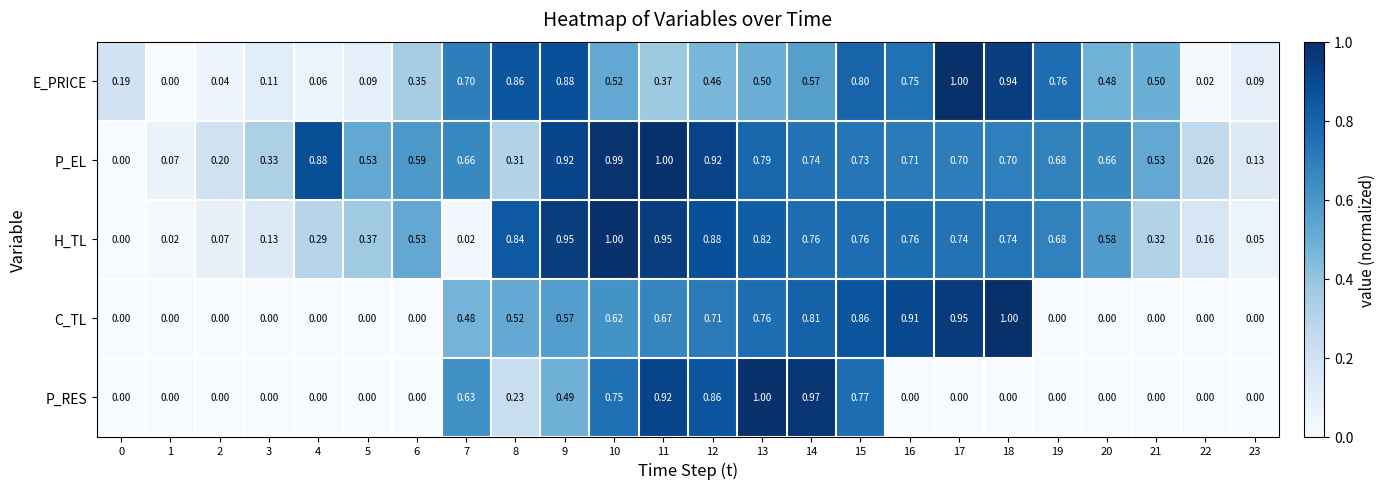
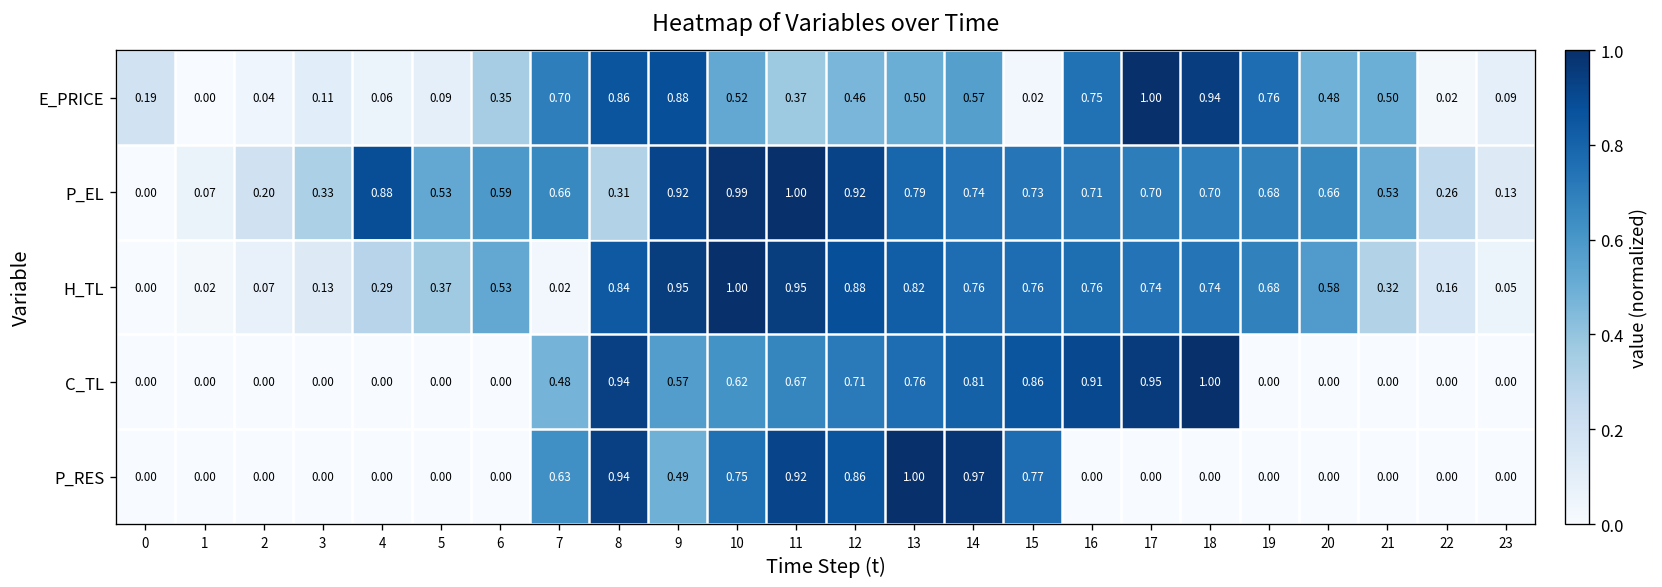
E_PRICE, 15: 0.80 -> 0.02
C_TL, 8: 0.52 -> 0.94
P_RES, 8: 0.23 -> 0.94
